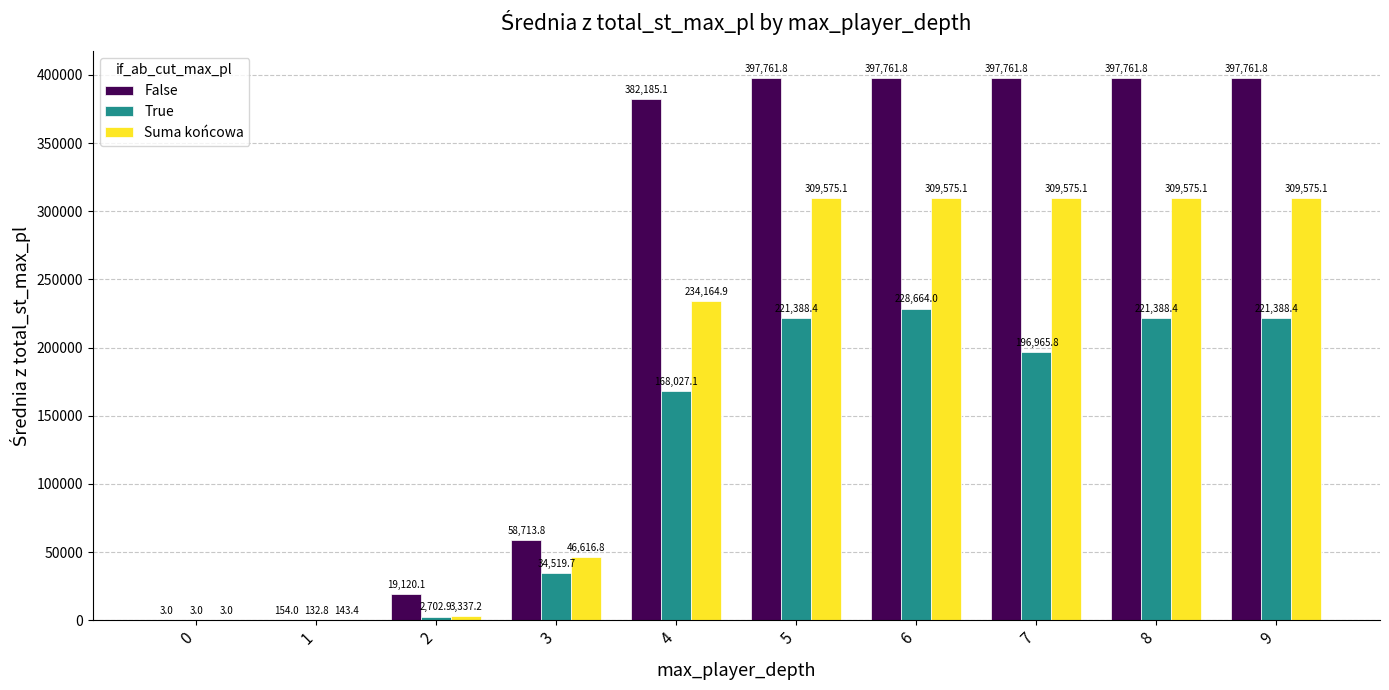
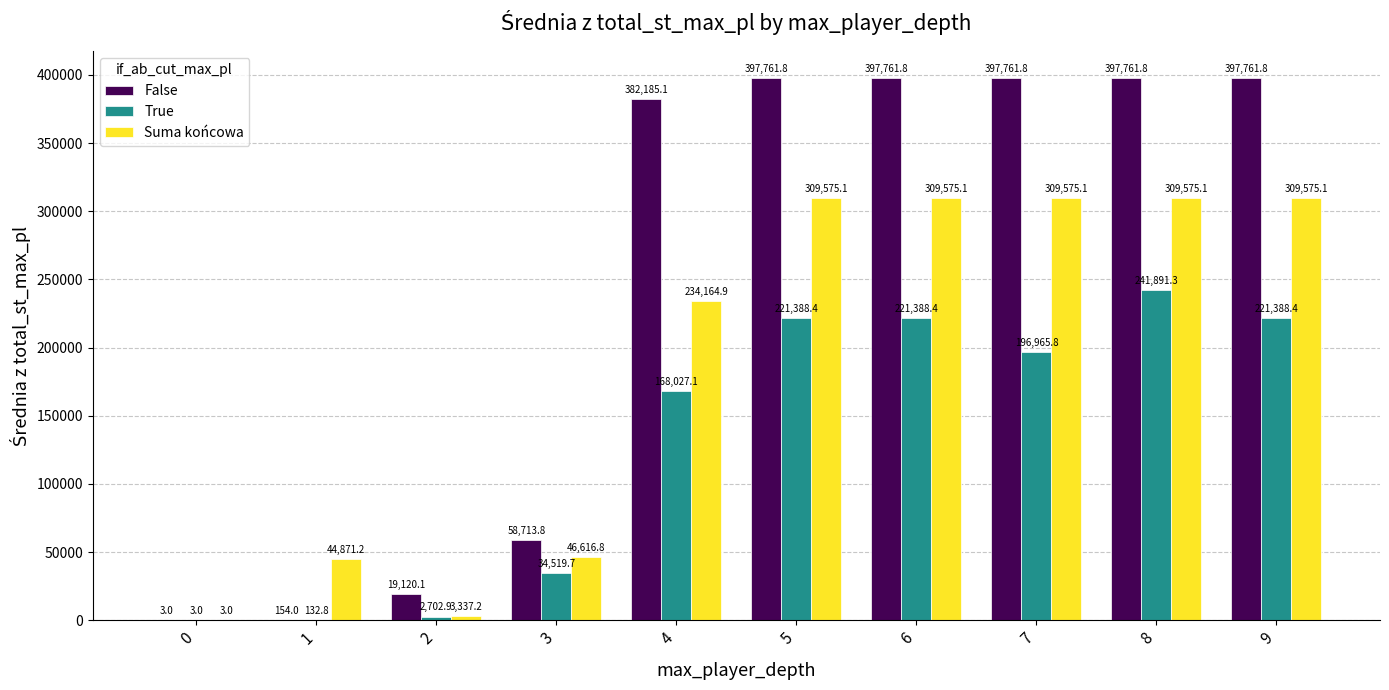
Suma końcowa, 1: 143.4 -> 44,871.2
True, 6: 228,664.0 -> 221,388.4
True, 8: 221,388.4 -> 241,891.3
